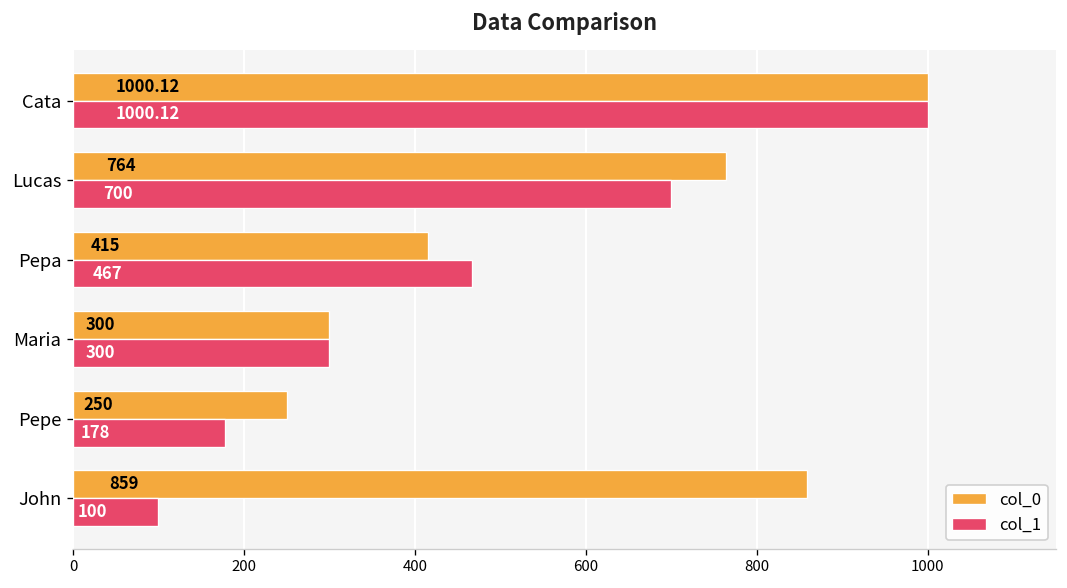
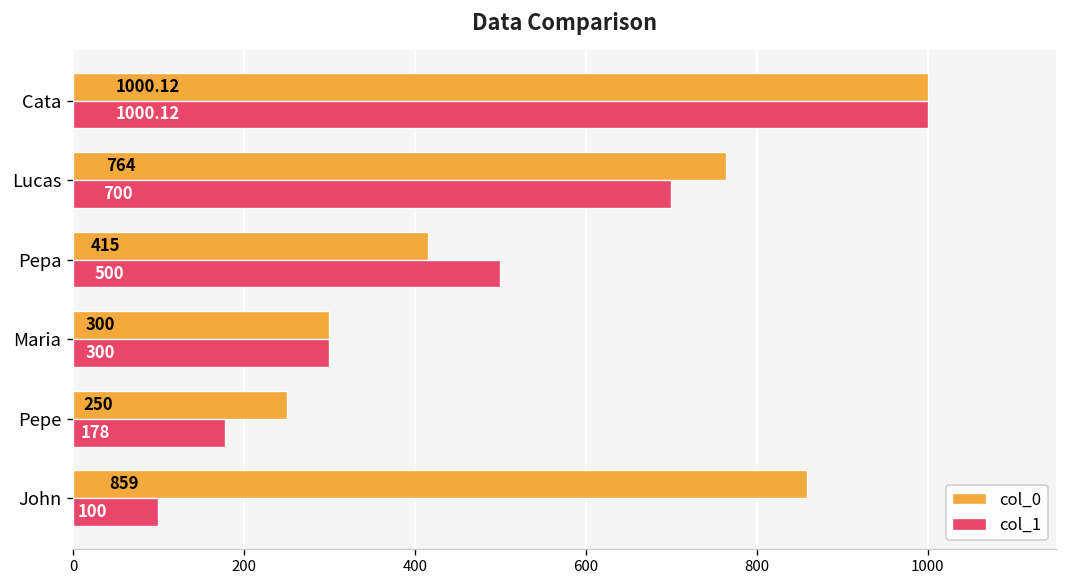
col_1, Pepa: 467 -> 500
